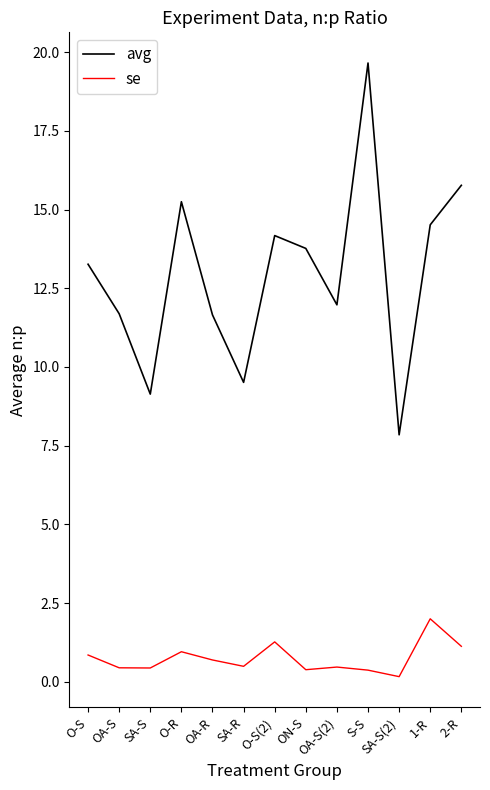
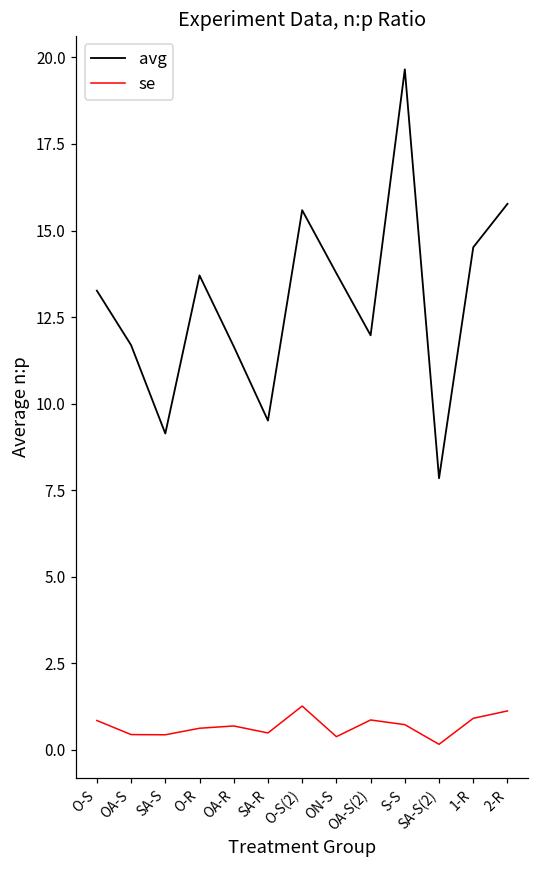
avg, O-R: 15.3 -> 13.7
se, O-R: 1.0 -> 0.6
avg, O-S(2): 14.2 -> 15.6
se, OA-S(2): 0.5 -> 0.9
se, S-S: 0.4 -> 0.7
se, 1-R: 2.0 -> 0.9
